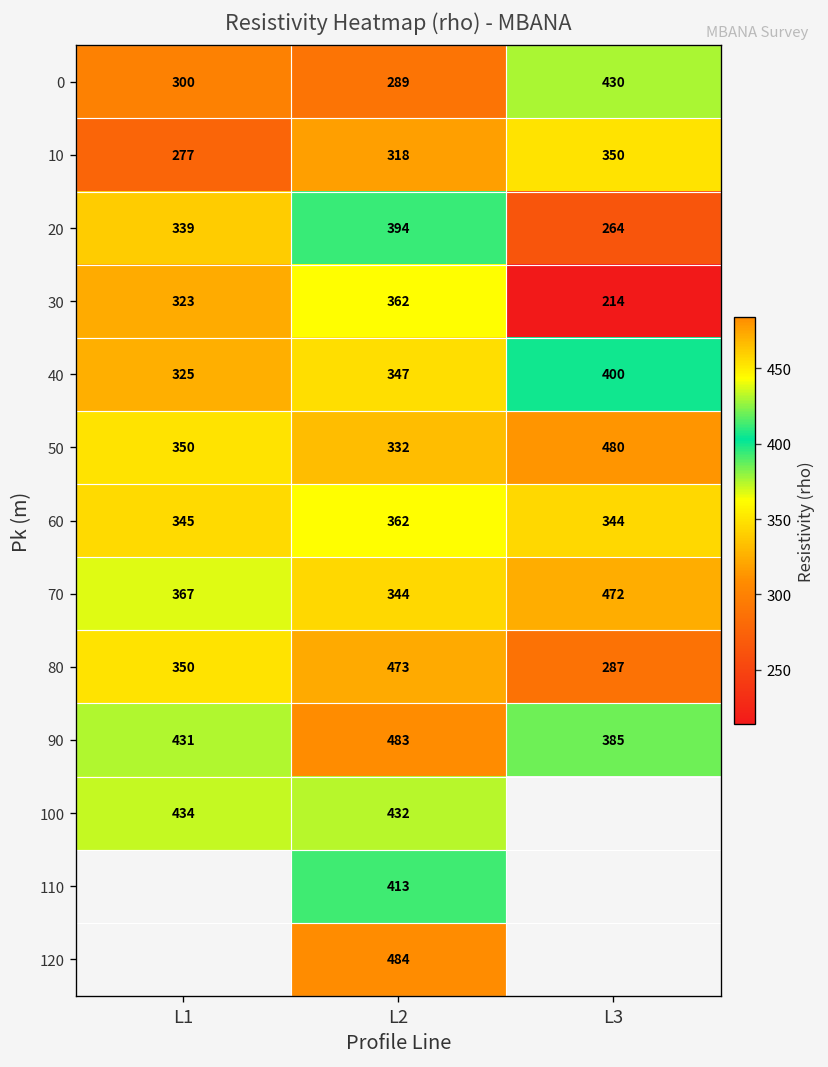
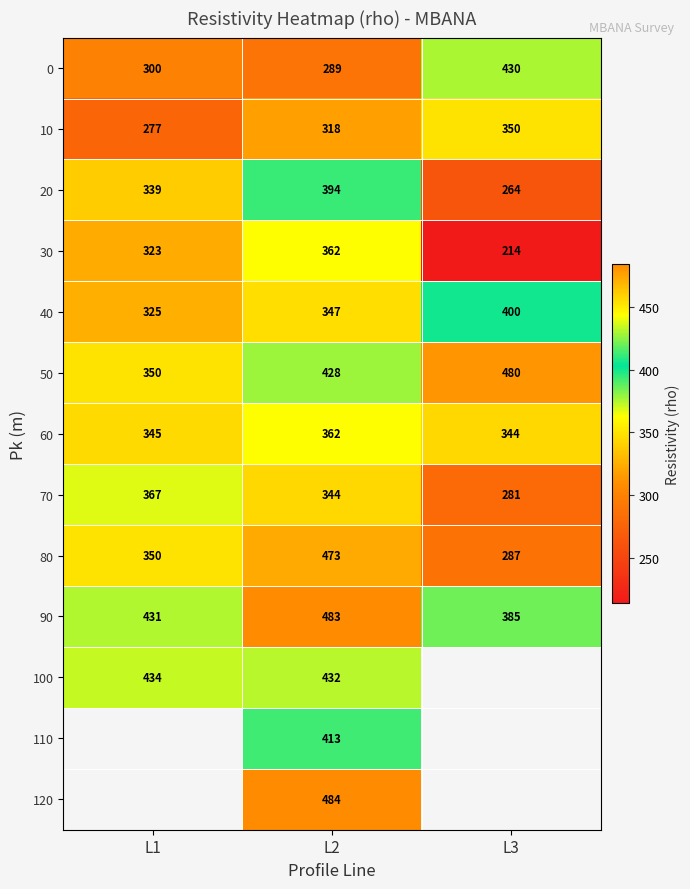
50, L2: 332 -> 428
70, L3: 472 -> 281
